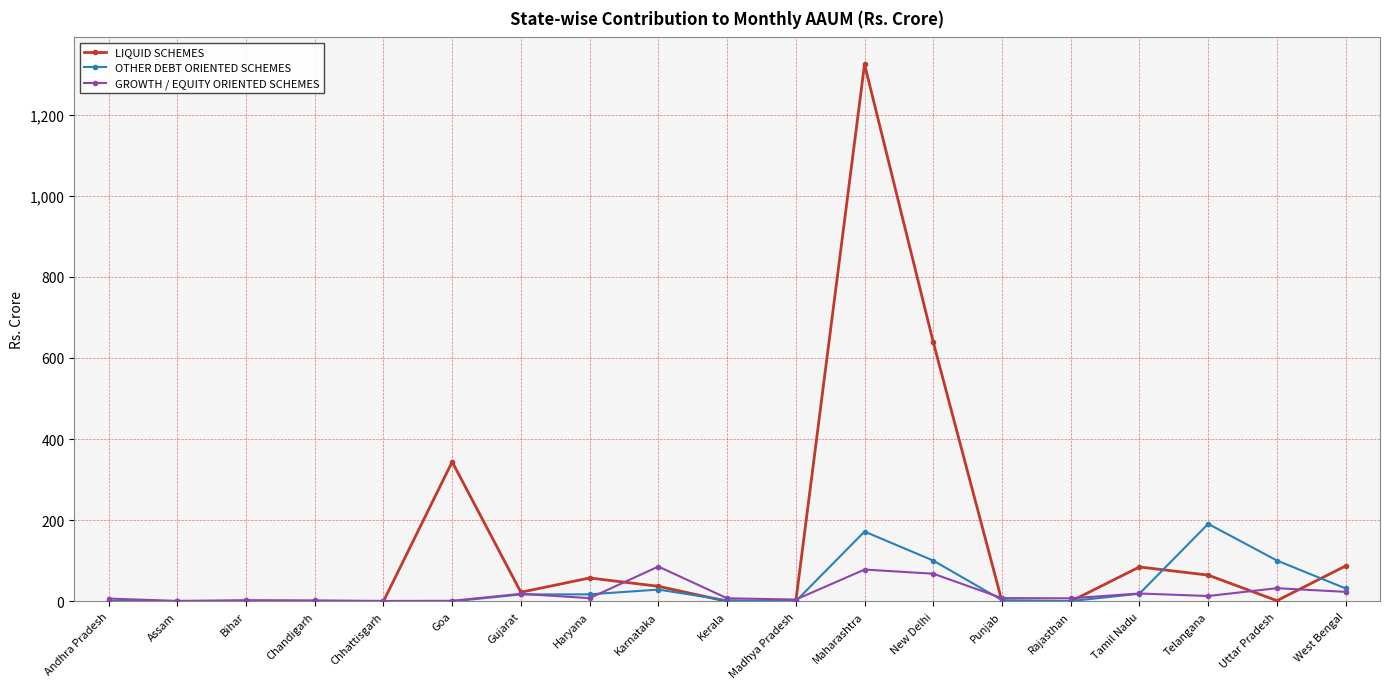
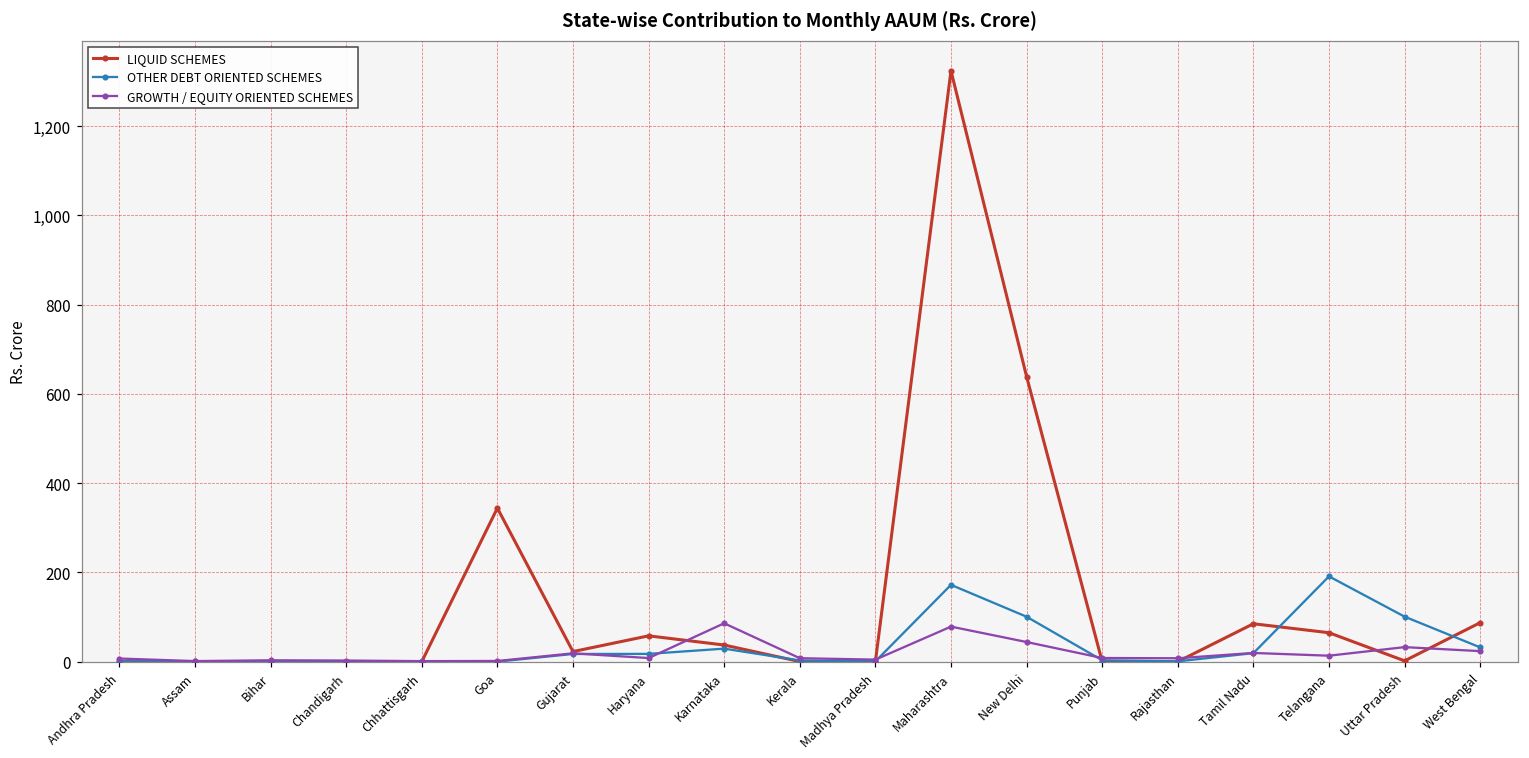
GROWTH / EQUITY ORIENTED SCHEMES, New Delhi: 70 -> 40
